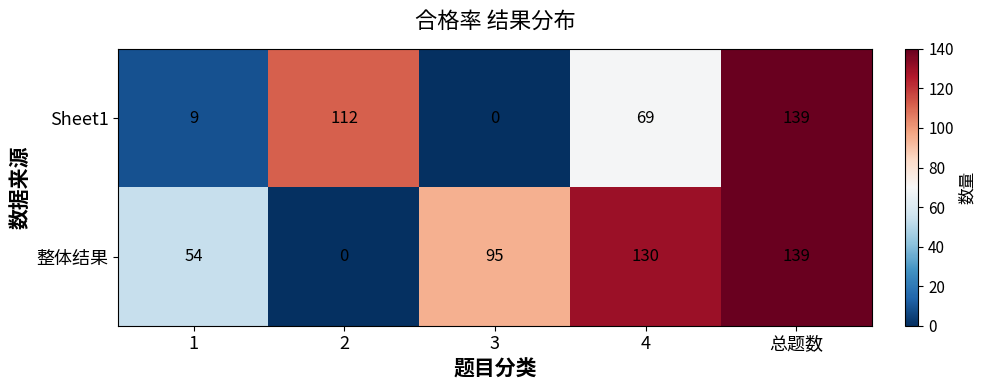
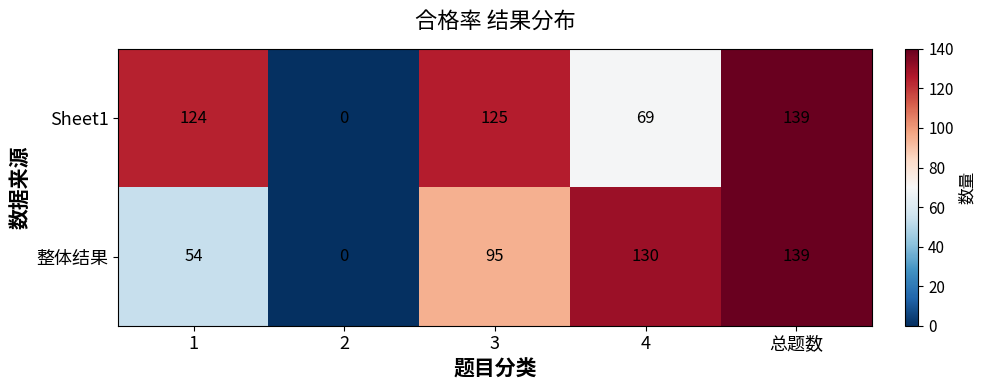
Sheet1, 1: 9 -> 124
Sheet1, 2: 112 -> 0
Sheet1, 3: 0 -> 125
